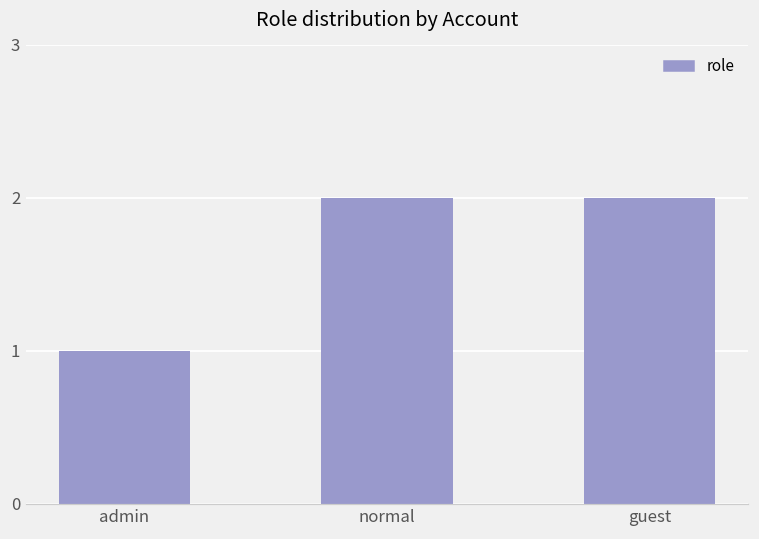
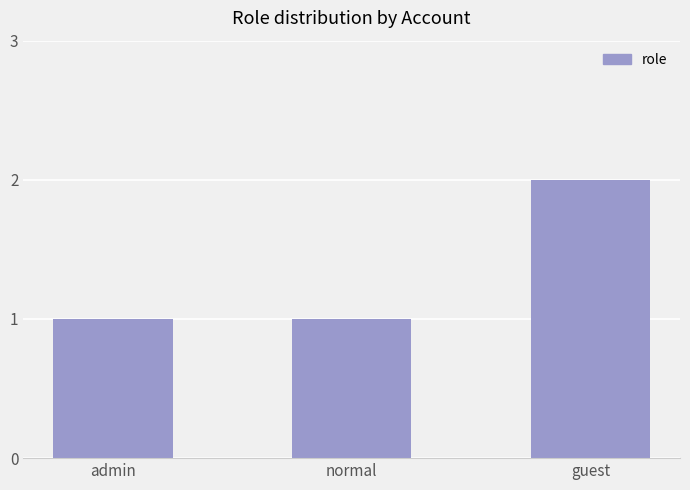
normal: 2 -> 1
